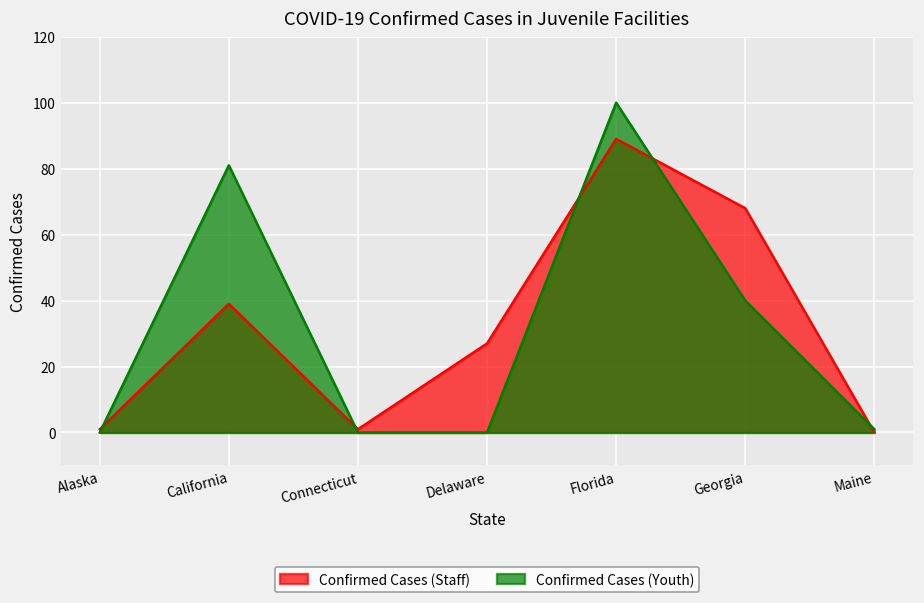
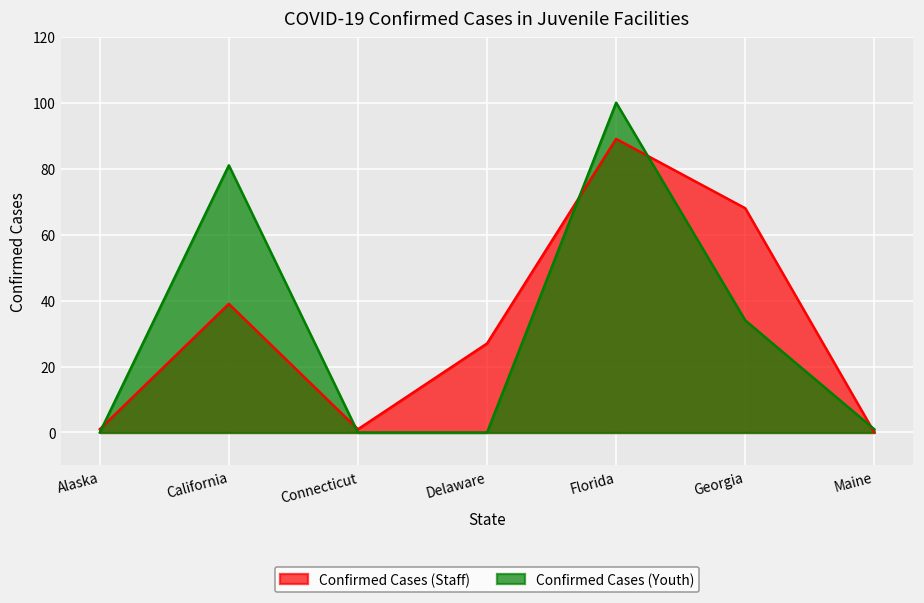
Confirmed Cases (Youth), Georgia: 40 -> 34
